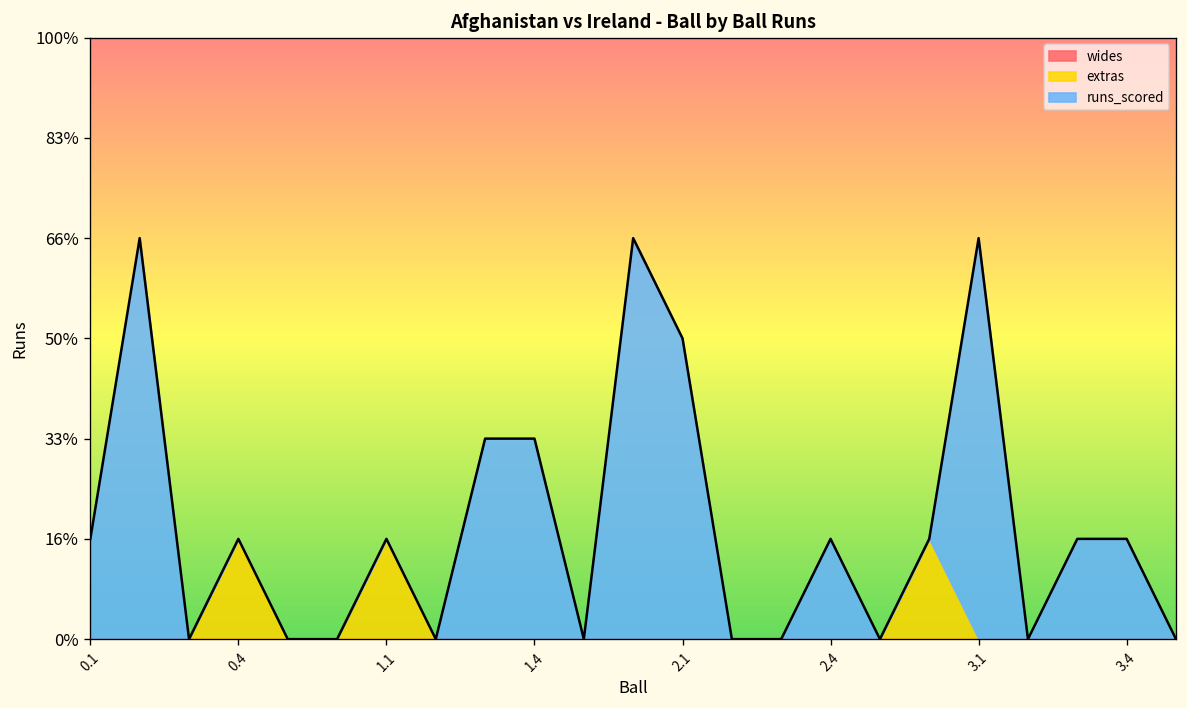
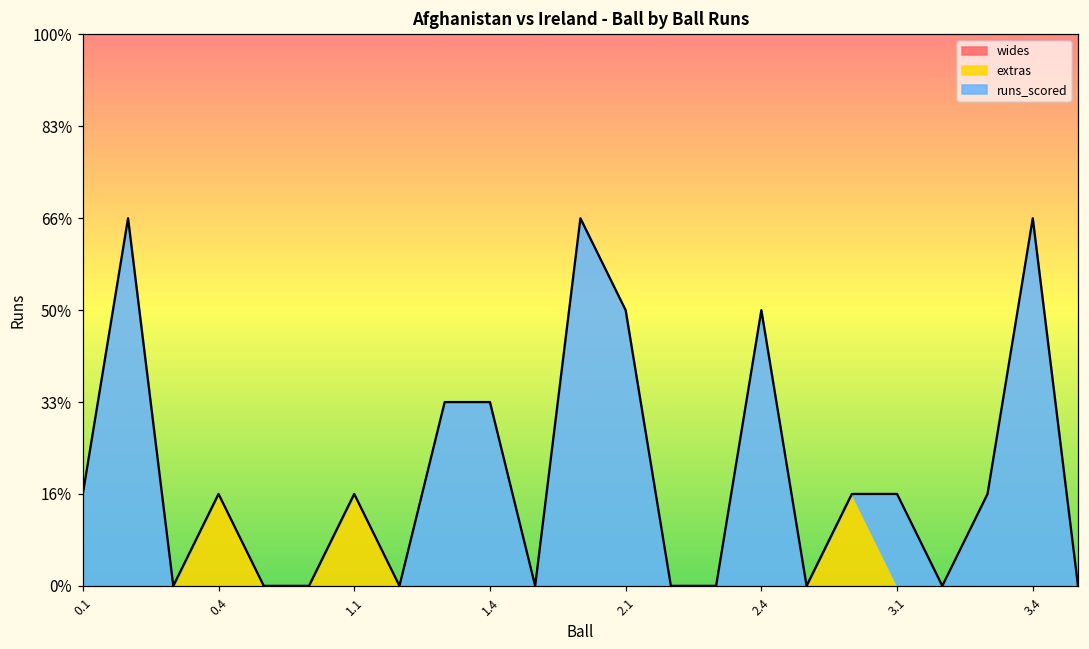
runs_scored, 2.4: 17% -> 50%
runs_scored, 3.1: 67% -> 17%
runs_scored, 3.4: 17% -> 67%
